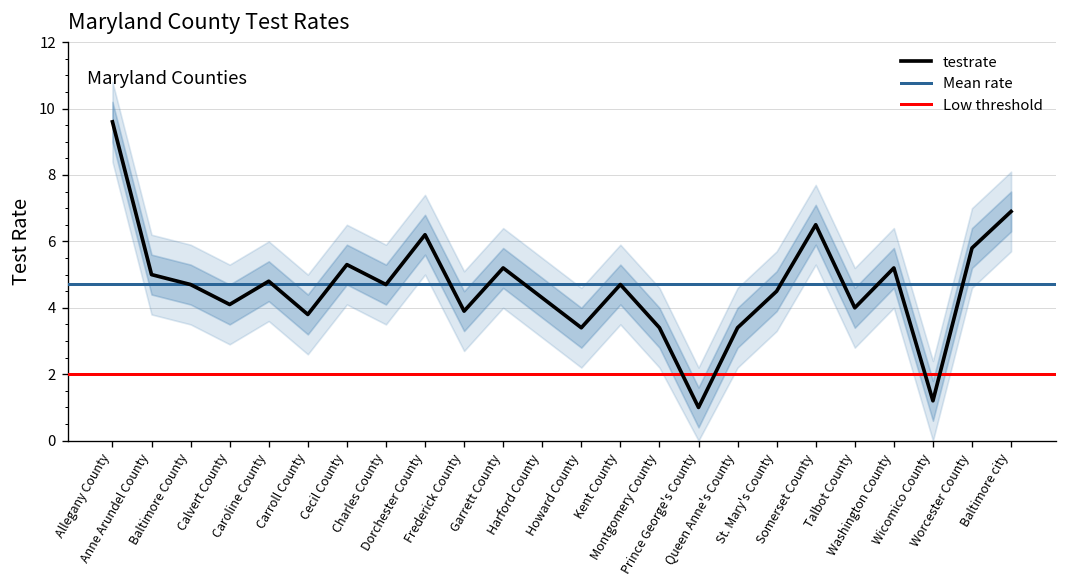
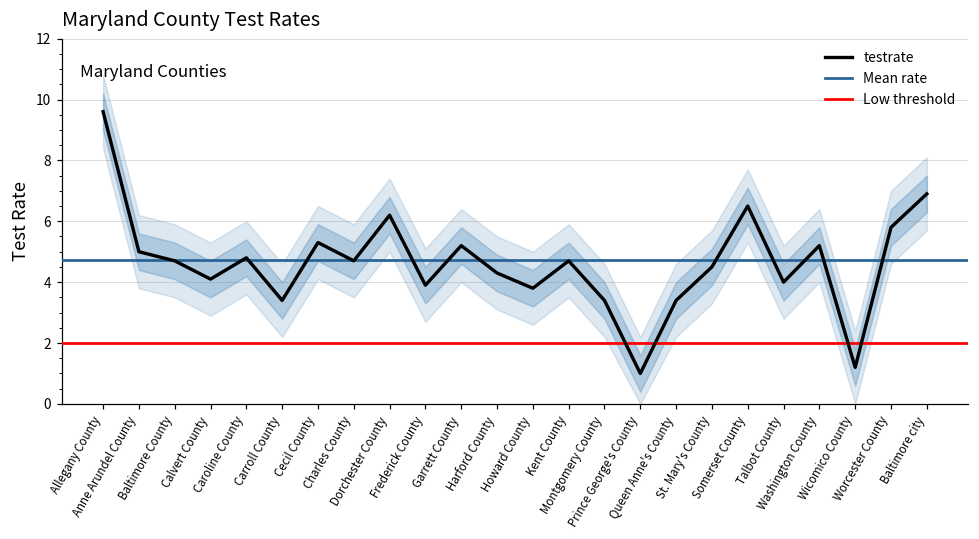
testrate, Carroll County: 3.8 -> 3.4
testrate, Howard County: 3.4 -> 3.8
